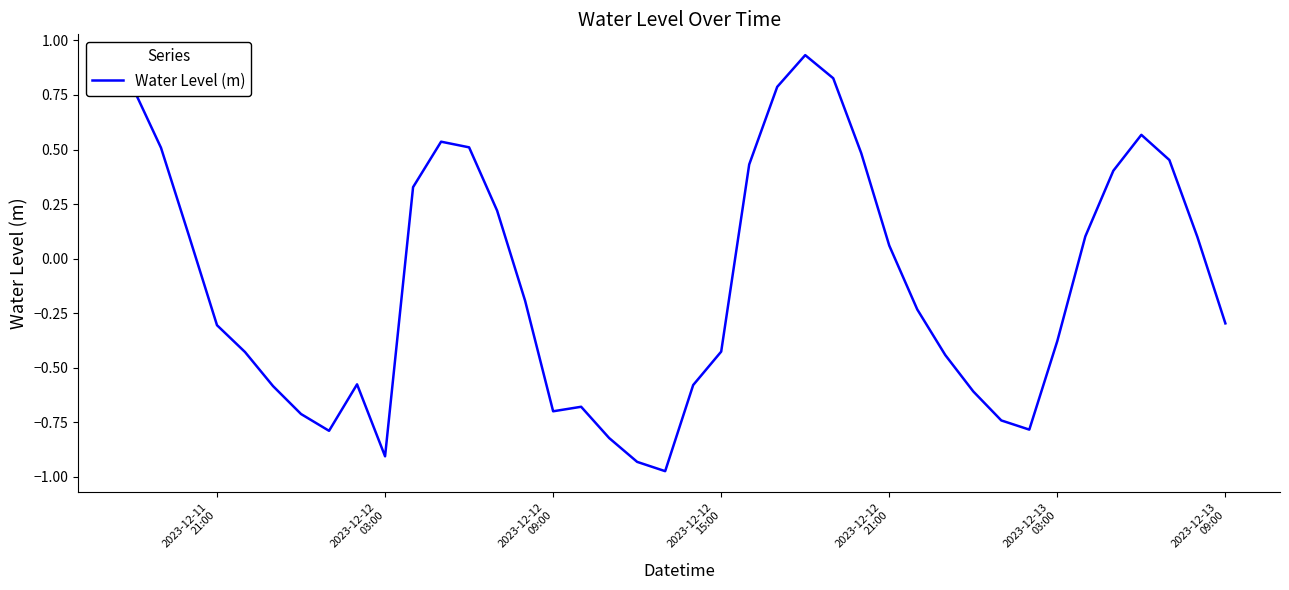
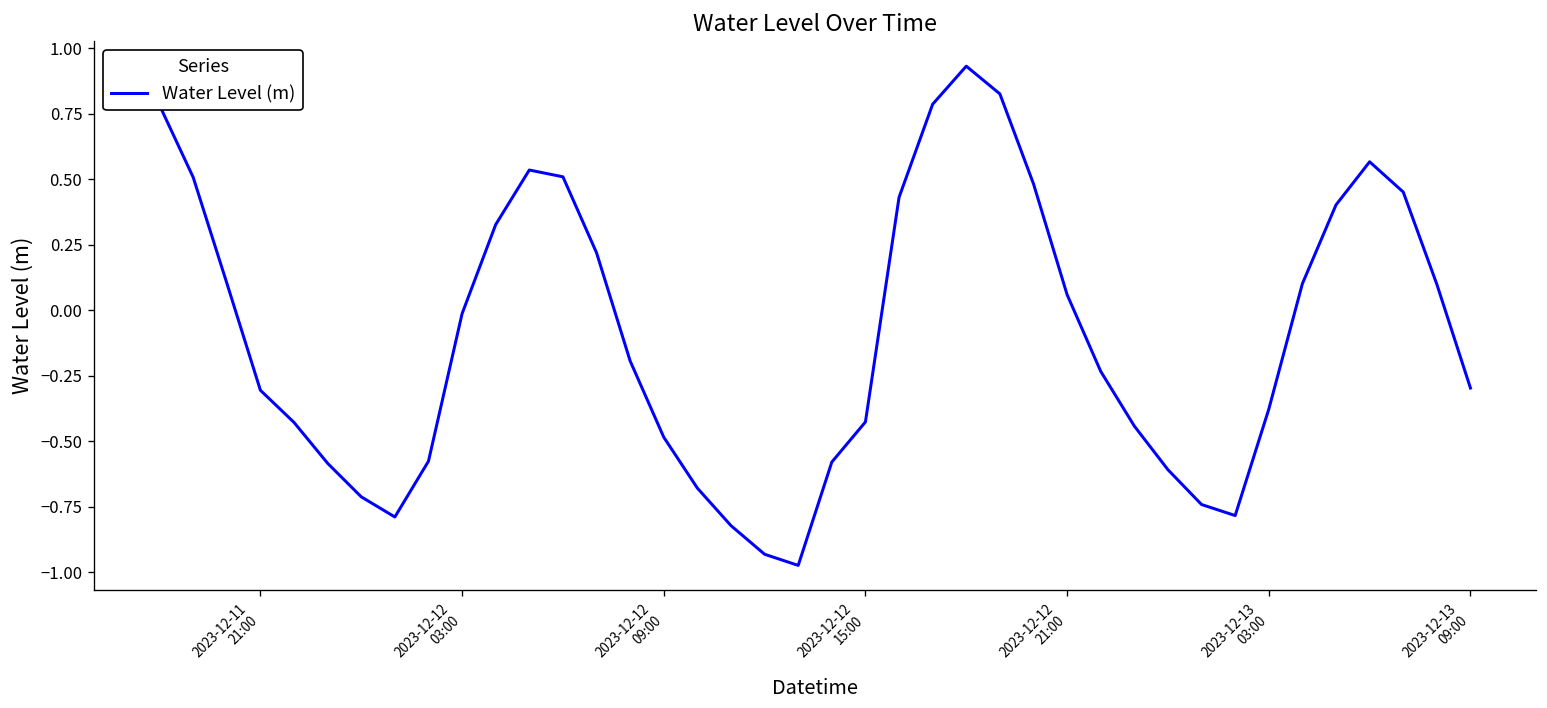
2023-12-12 03:00: -0.91 -> -0.01
2023-12-12 09:00: -0.70 -> -0.48
